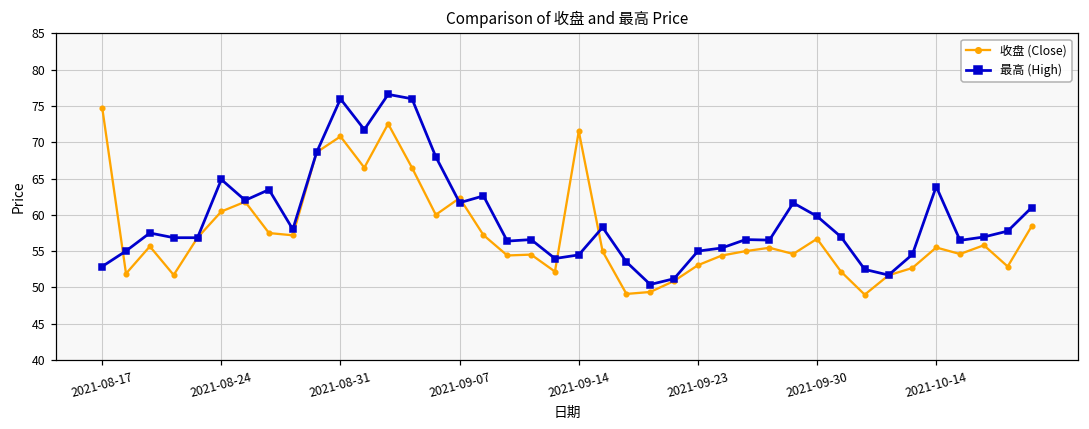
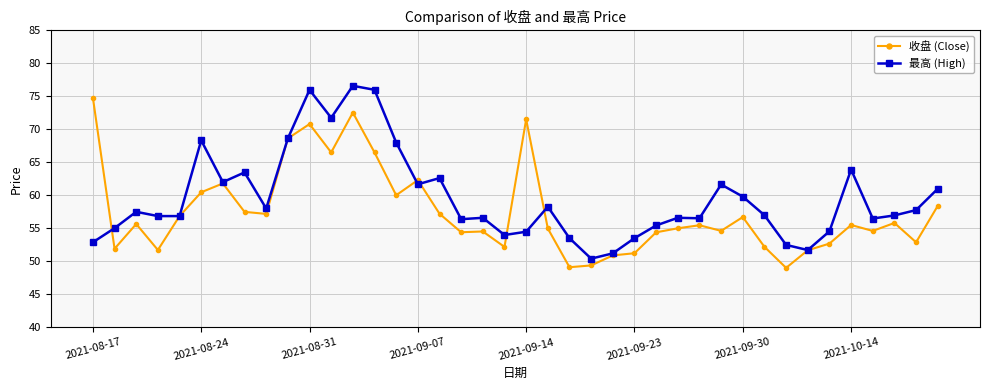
最高 (High), 2021-08-24: 65 -> 68
收盘 (Close), 2021-09-23: 53 -> 51
最高 (High), 2021-09-23: 55 -> 54
